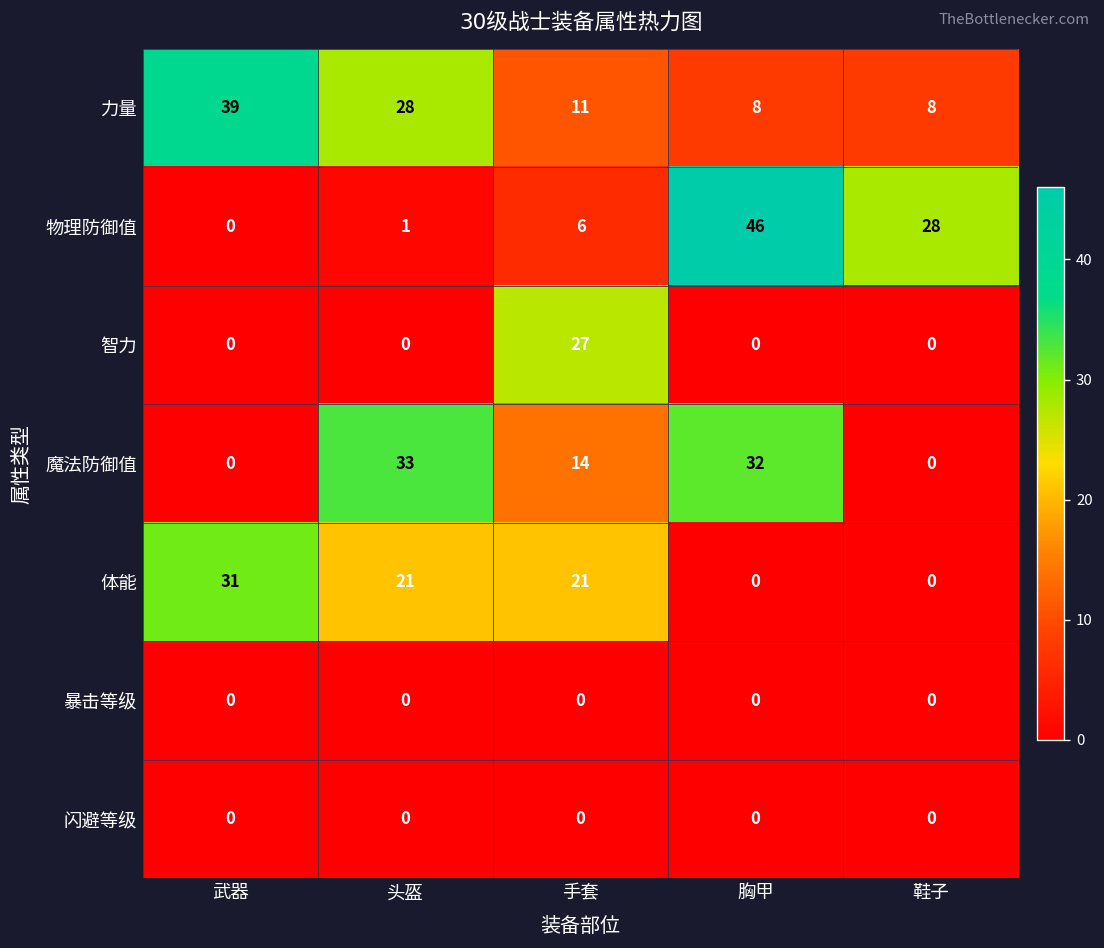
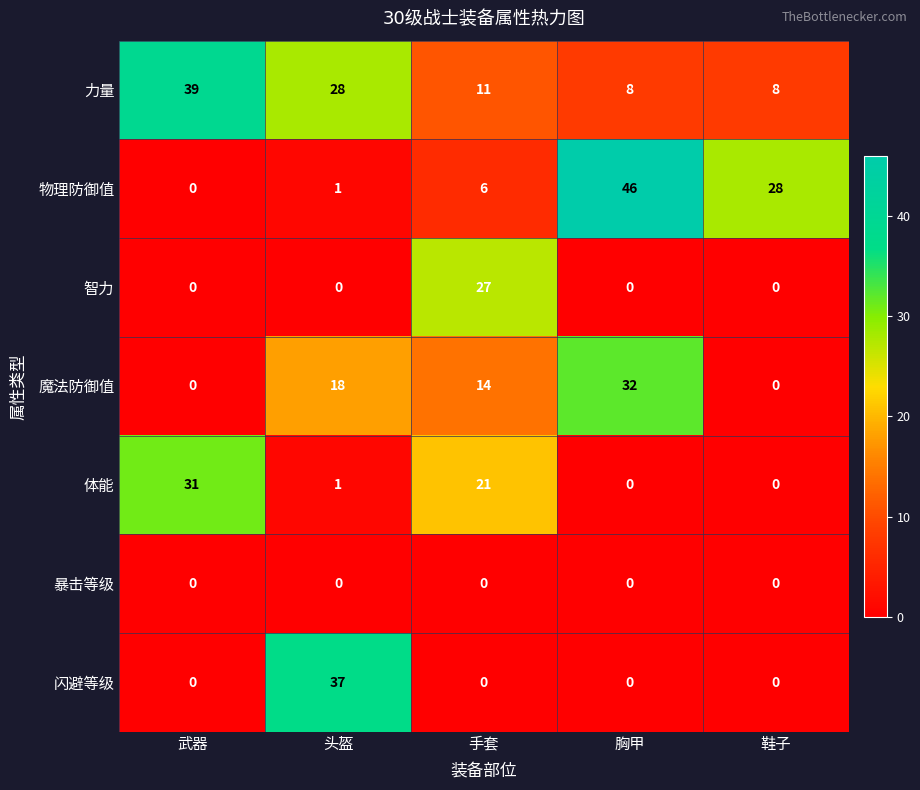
魔法防御值, 头盔: 33 -> 18
体能, 头盔: 21 -> 1
闪避等级, 头盔: 0 -> 37
